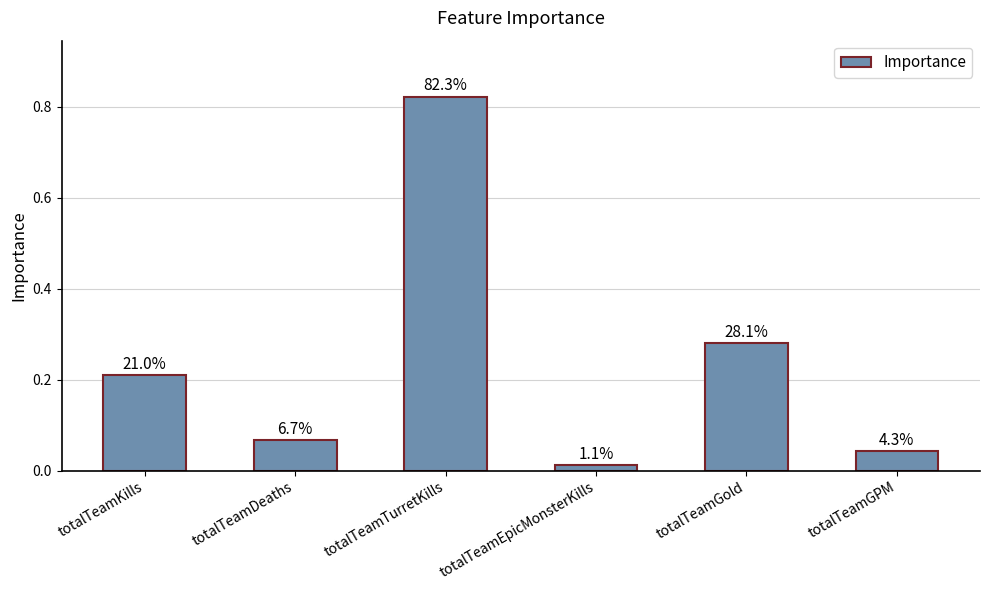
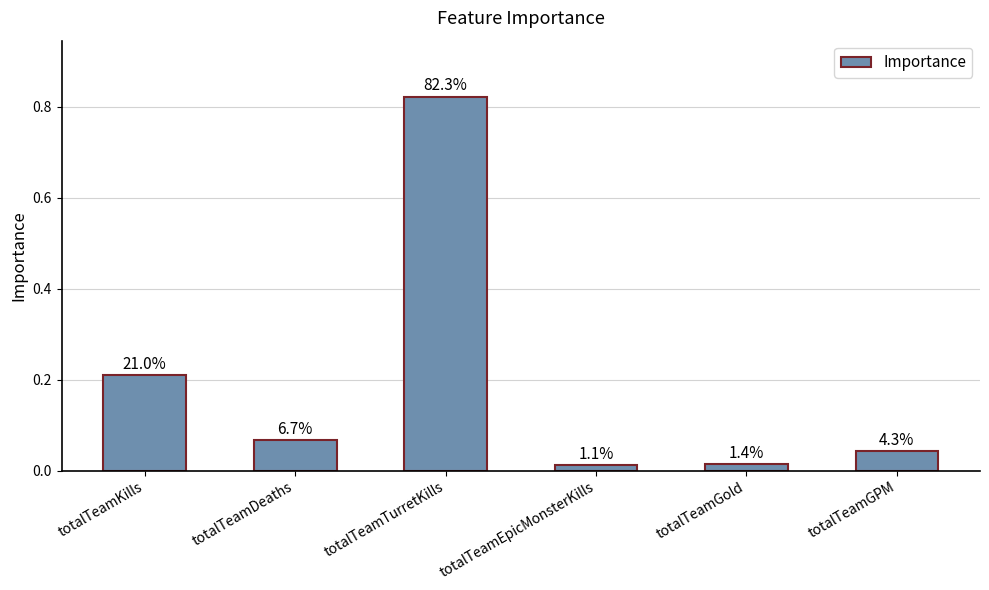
totalTeamGold: 28.1% -> 1.4%
